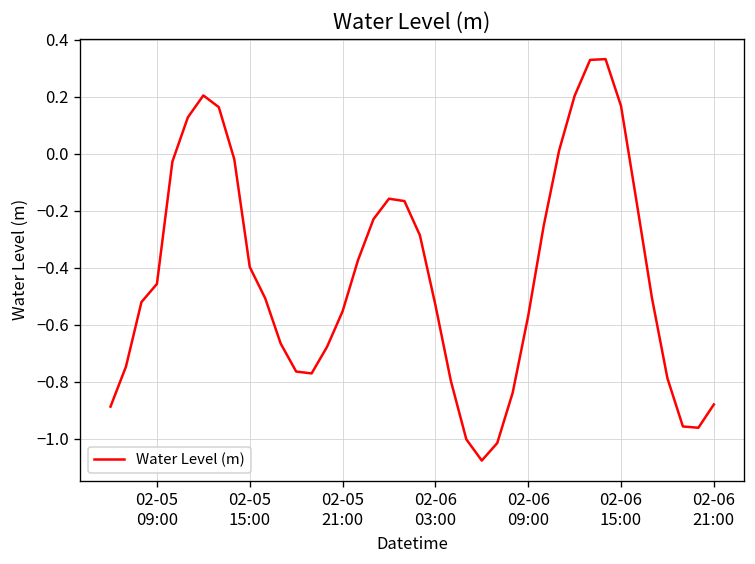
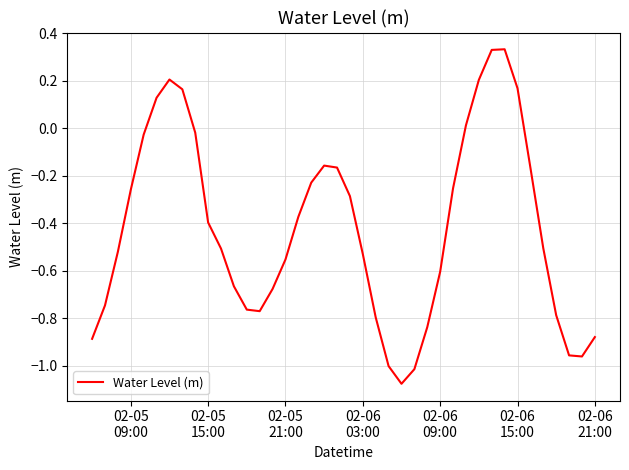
02-05 09:00: -0.46 -> -0.26
02-06 09:00: -0.57 -> -0.60
